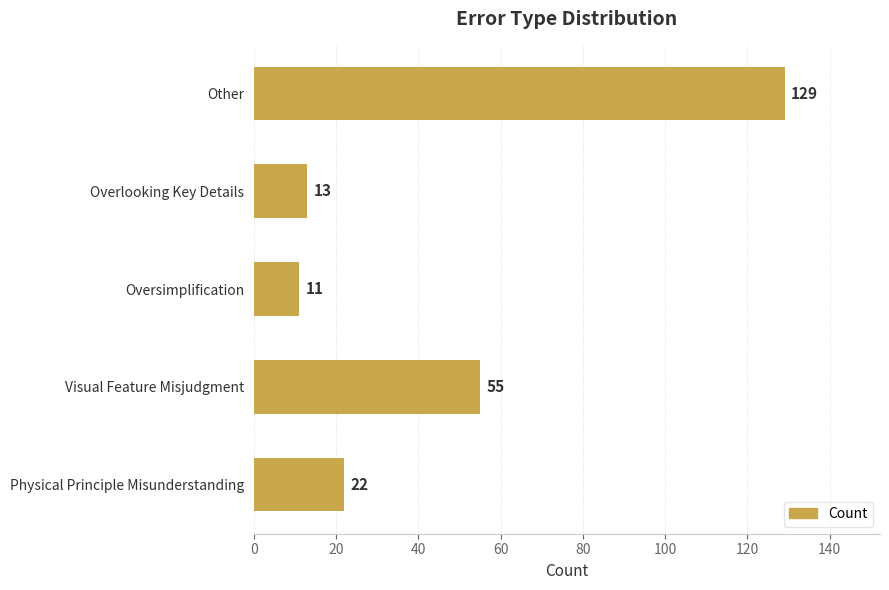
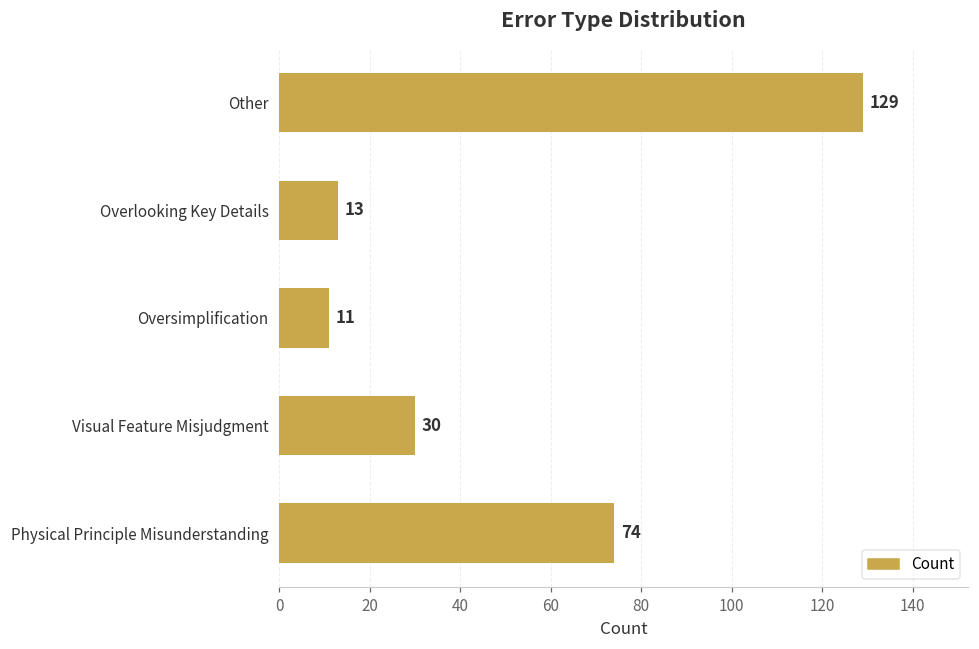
Visual Feature Misjudgment: 55 -> 30
Physical Principle Misunderstanding: 22 -> 74
